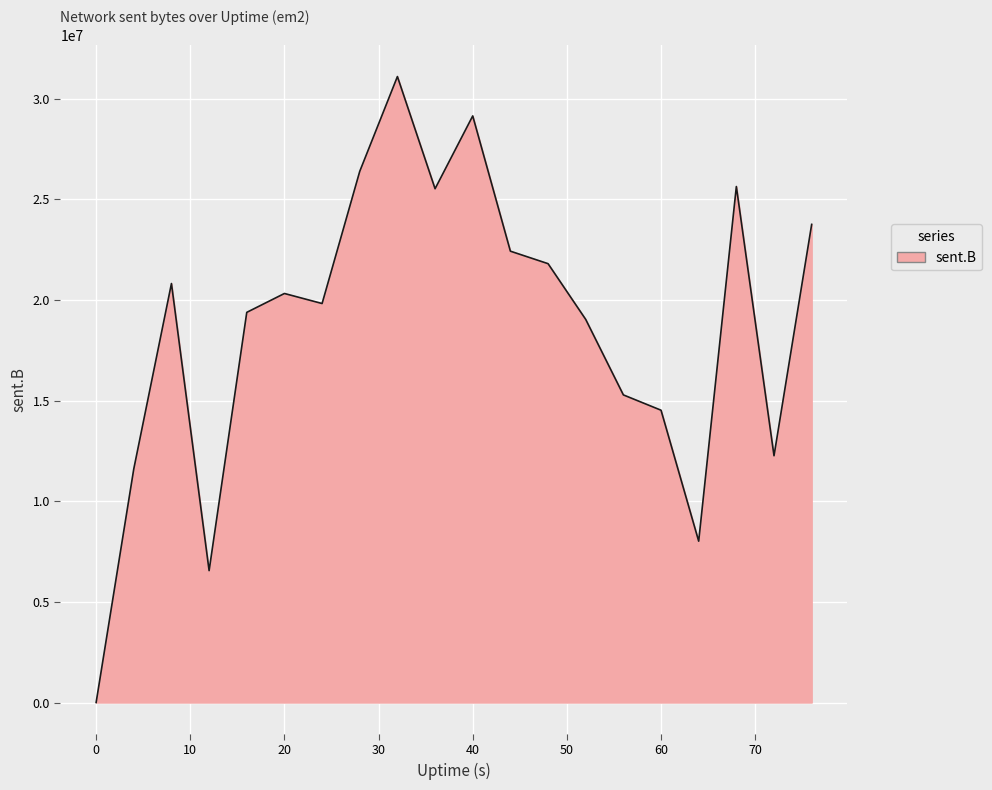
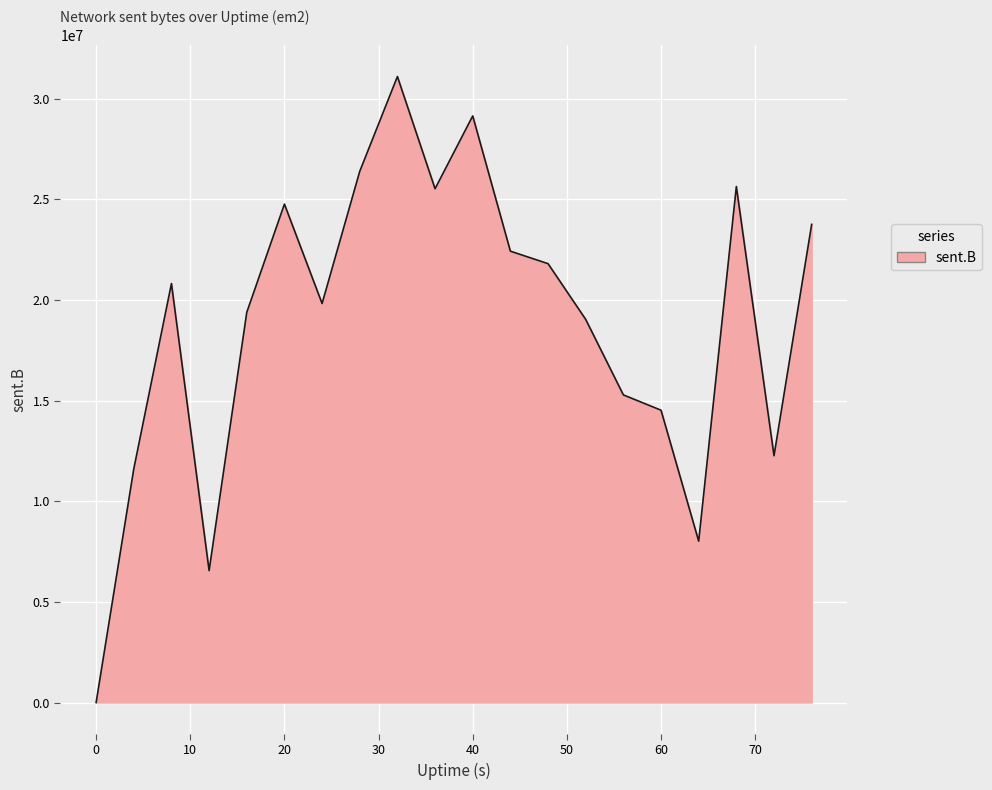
20: 20300000 -> 24800000
